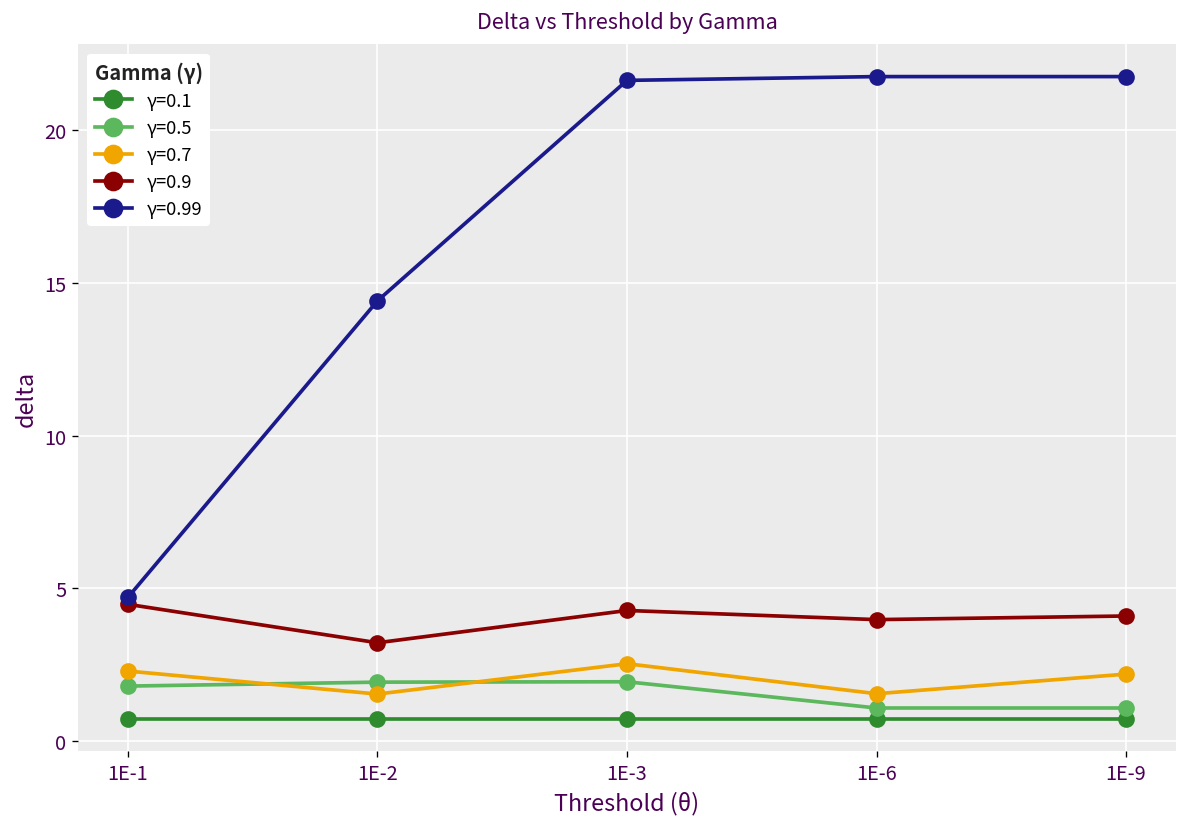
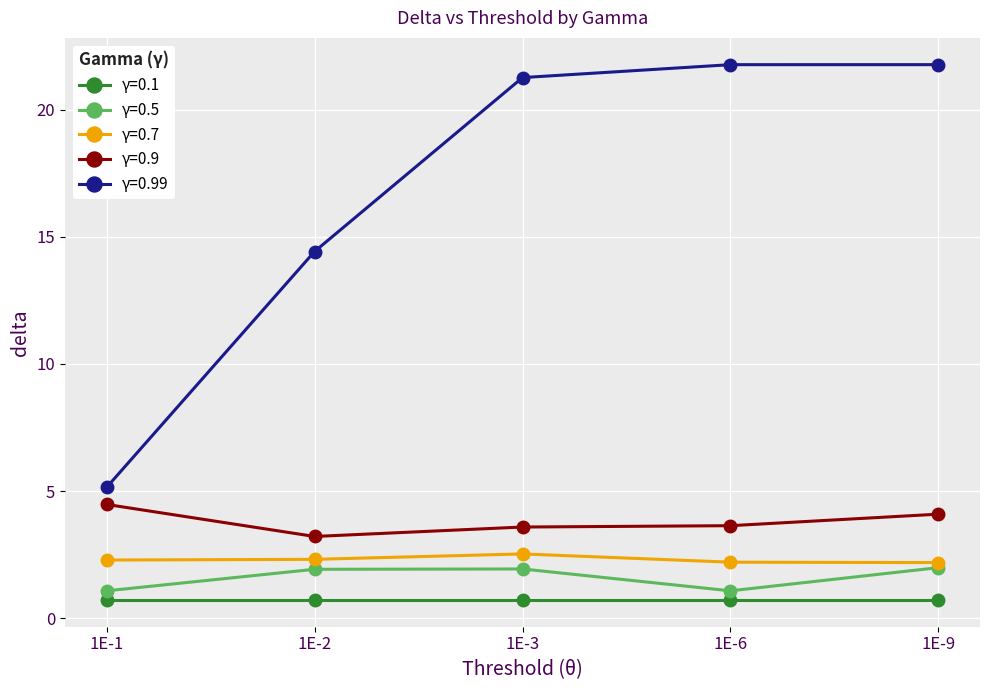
γ=0.5, 1E-1: 1.8 -> 1.1
γ=0.99, 1E-1: 4.7 -> 5.1
γ=0.7, 1E-2: 1.5 -> 2.3
γ=0.9, 1E-3: 4.3 -> 3.6
γ=0.99, 1E-3: 21.6 -> 21.3
γ=0.7, 1E-6: 1.5 -> 2.2
γ=0.9, 1E-6: 4.0 -> 3.6
γ=0.5, 1E-9: 1.1 -> 2.0
